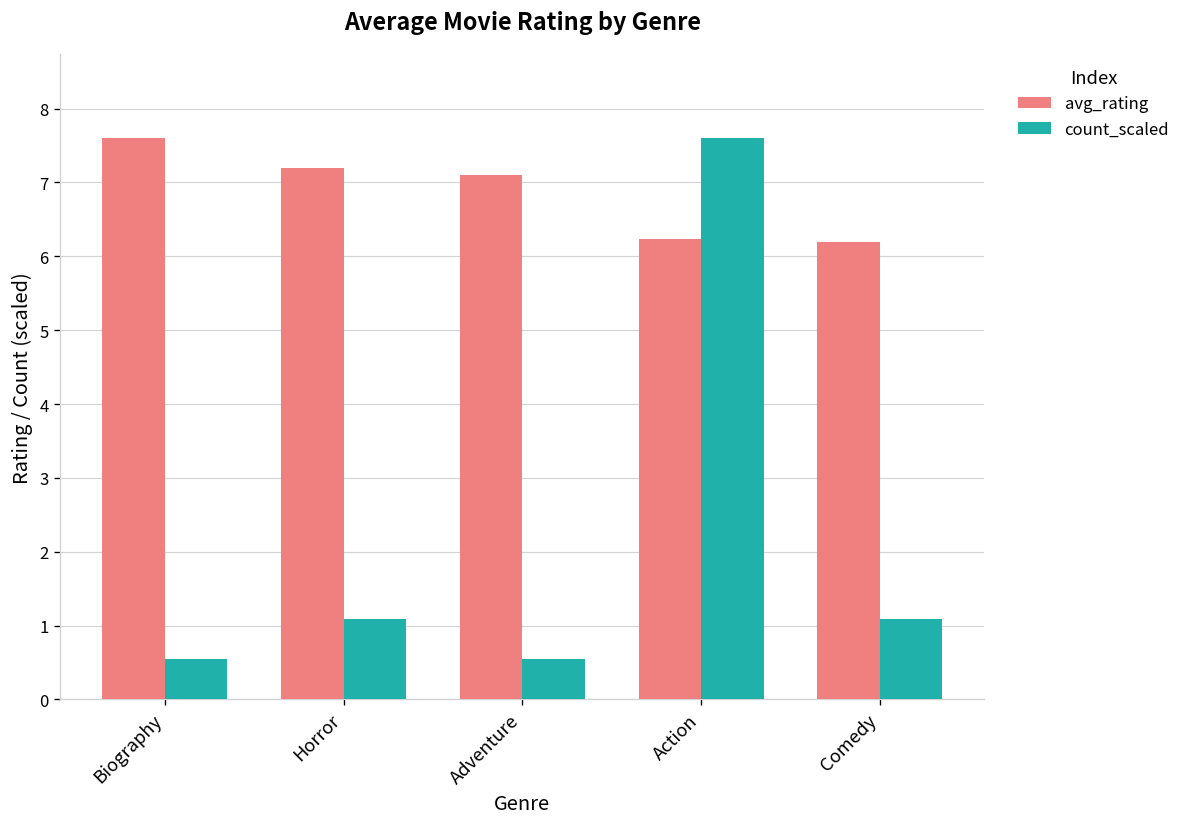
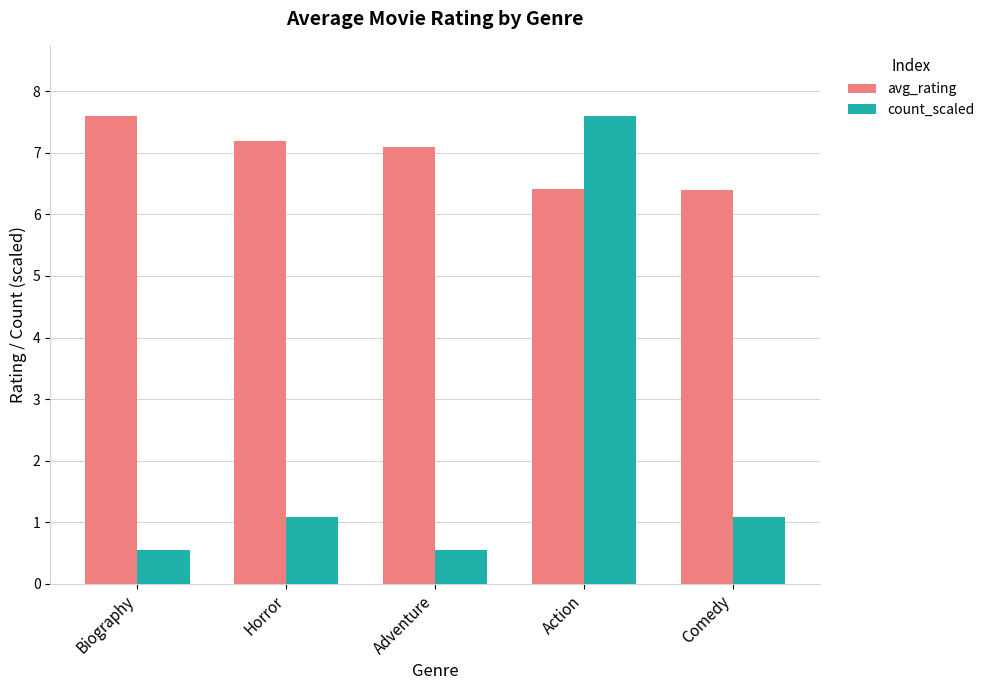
avg_rating, Action: 6.2 -> 6.4
avg_rating, Comedy: 6.2 -> 6.4
